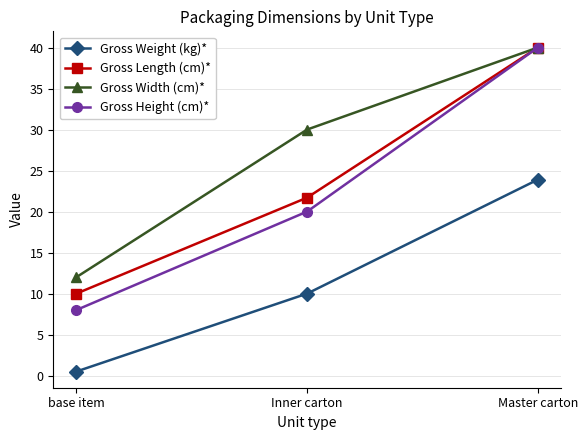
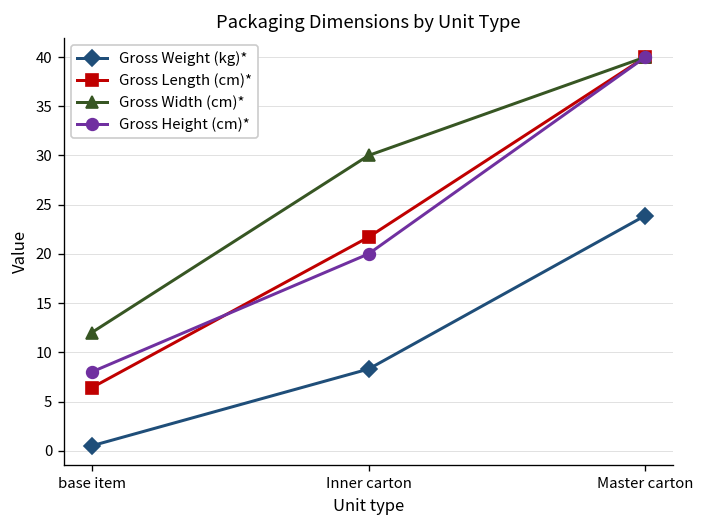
Gross Length (cm)*, base item: 10 -> 6
Gross Weight (kg)*, Inner carton: 10 -> 8
